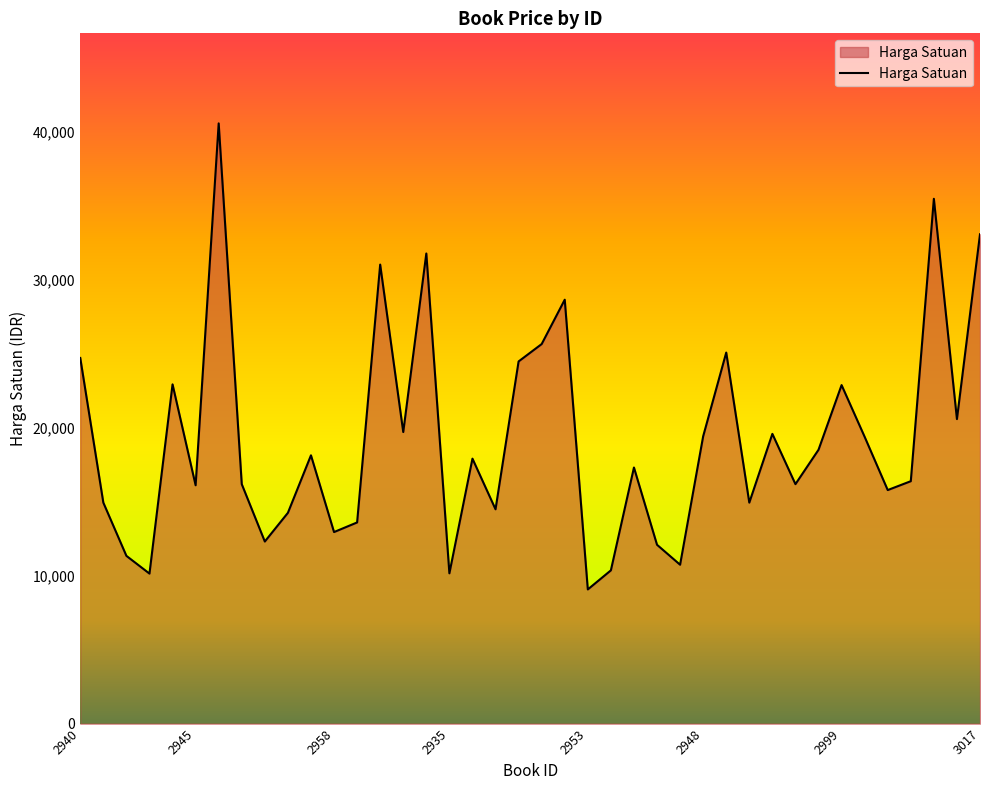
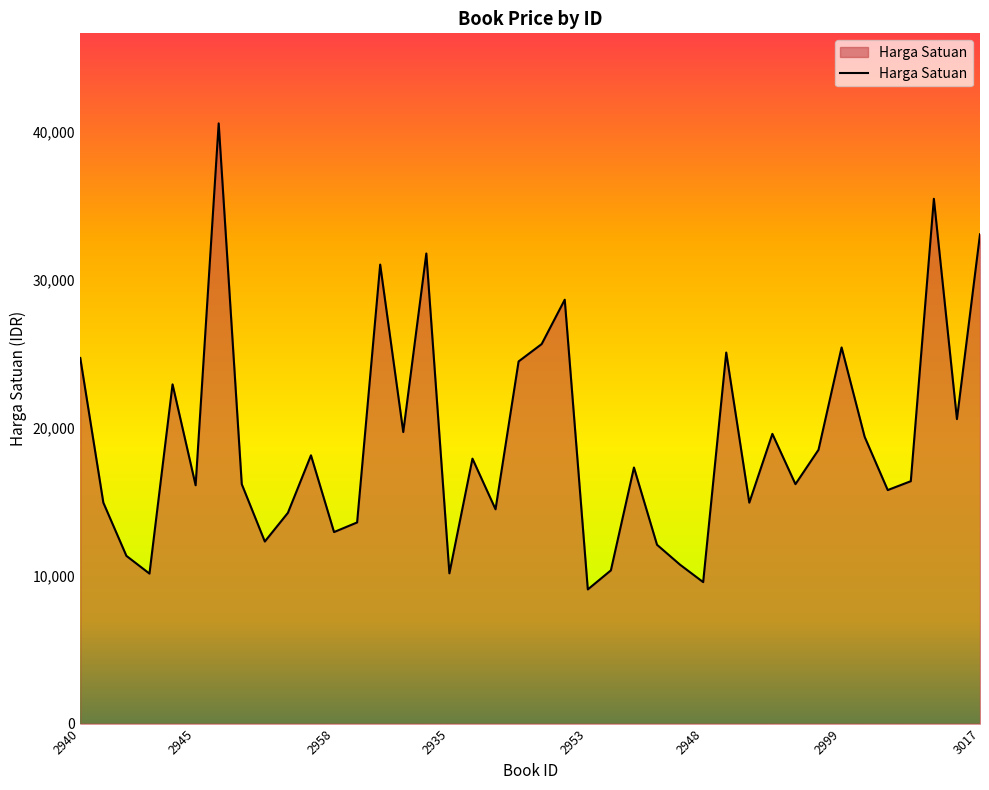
2948: 19,400 -> 9,600
2999: 22,900 -> 25,400
